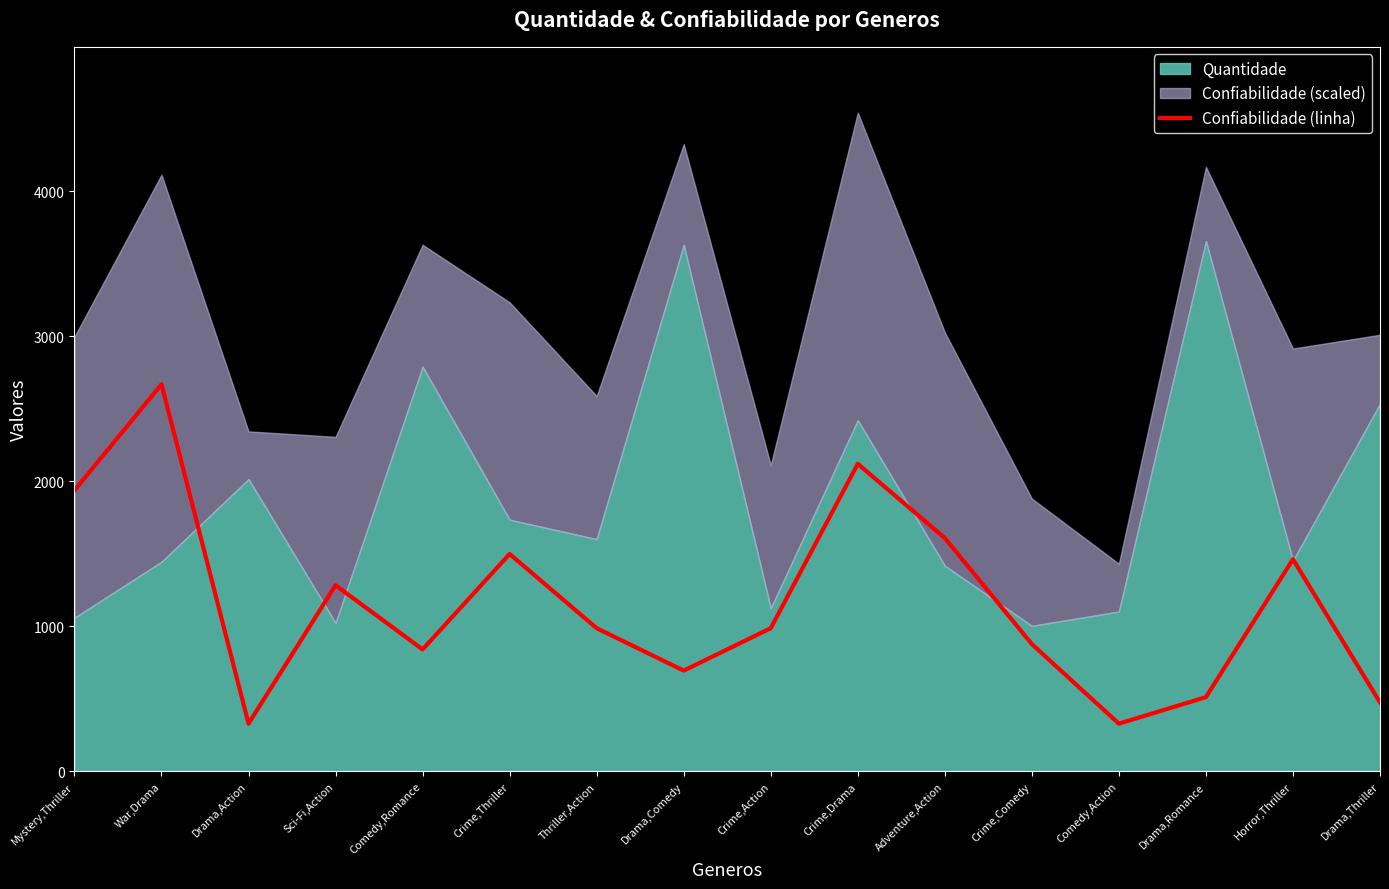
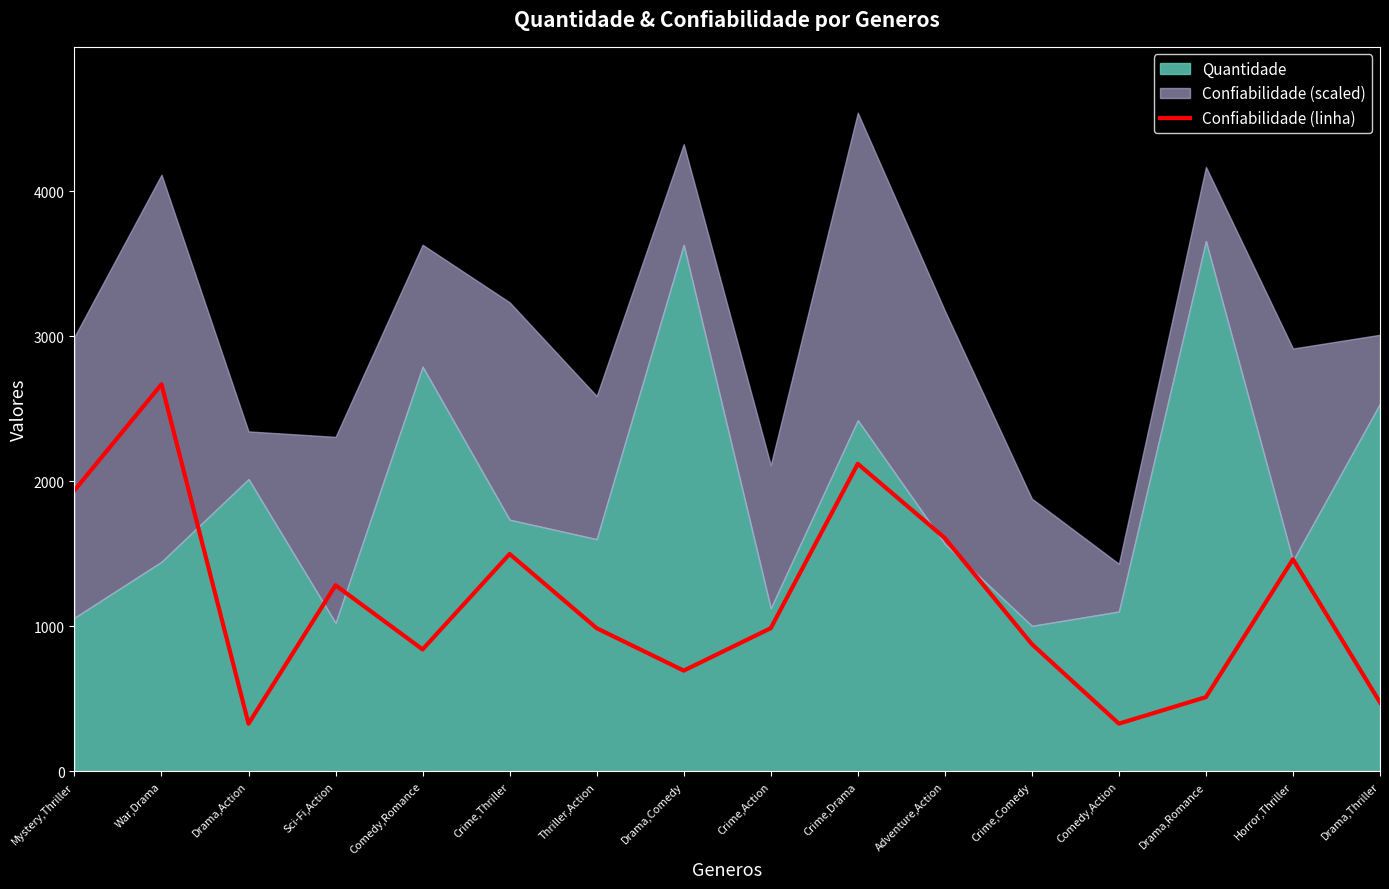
Quantidade, Adventure,Action: 1420 -> 1570
